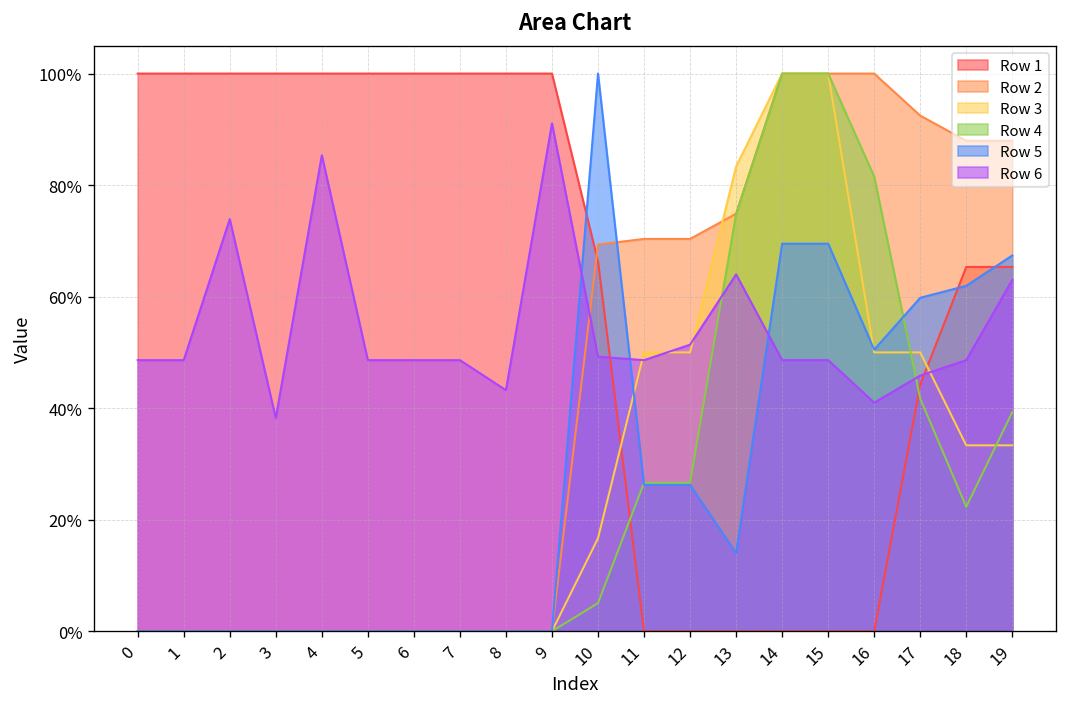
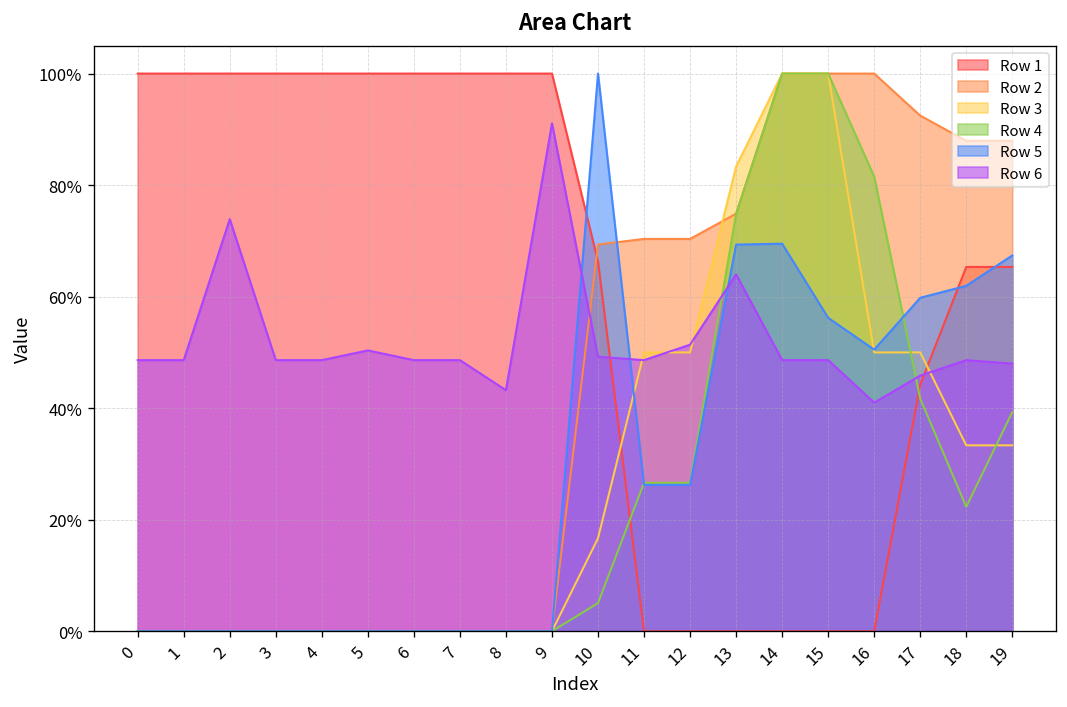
Row 6, 3: 38% -> 49%
Row 6, 4: 85% -> 49%
Row 6, 5: 49% -> 50%
Row 5, 13: 14% -> 69%
Row 5, 15: 70% -> 56%
Row 6, 19: 63% -> 48%
